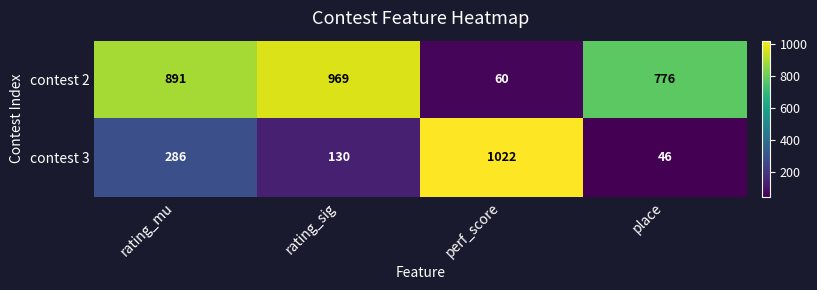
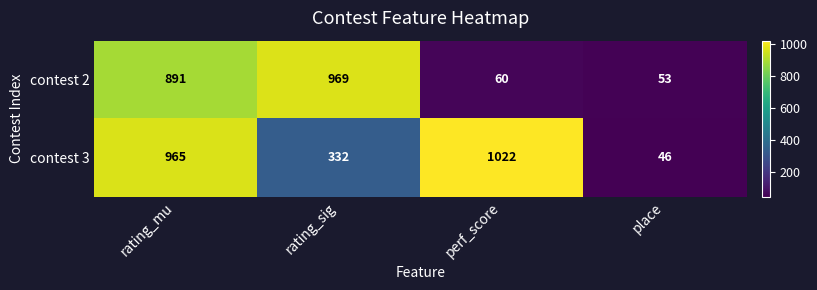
contest 2, place: 776 -> 53
contest 3, rating_mu: 286 -> 965
contest 3, rating_sig: 130 -> 332
